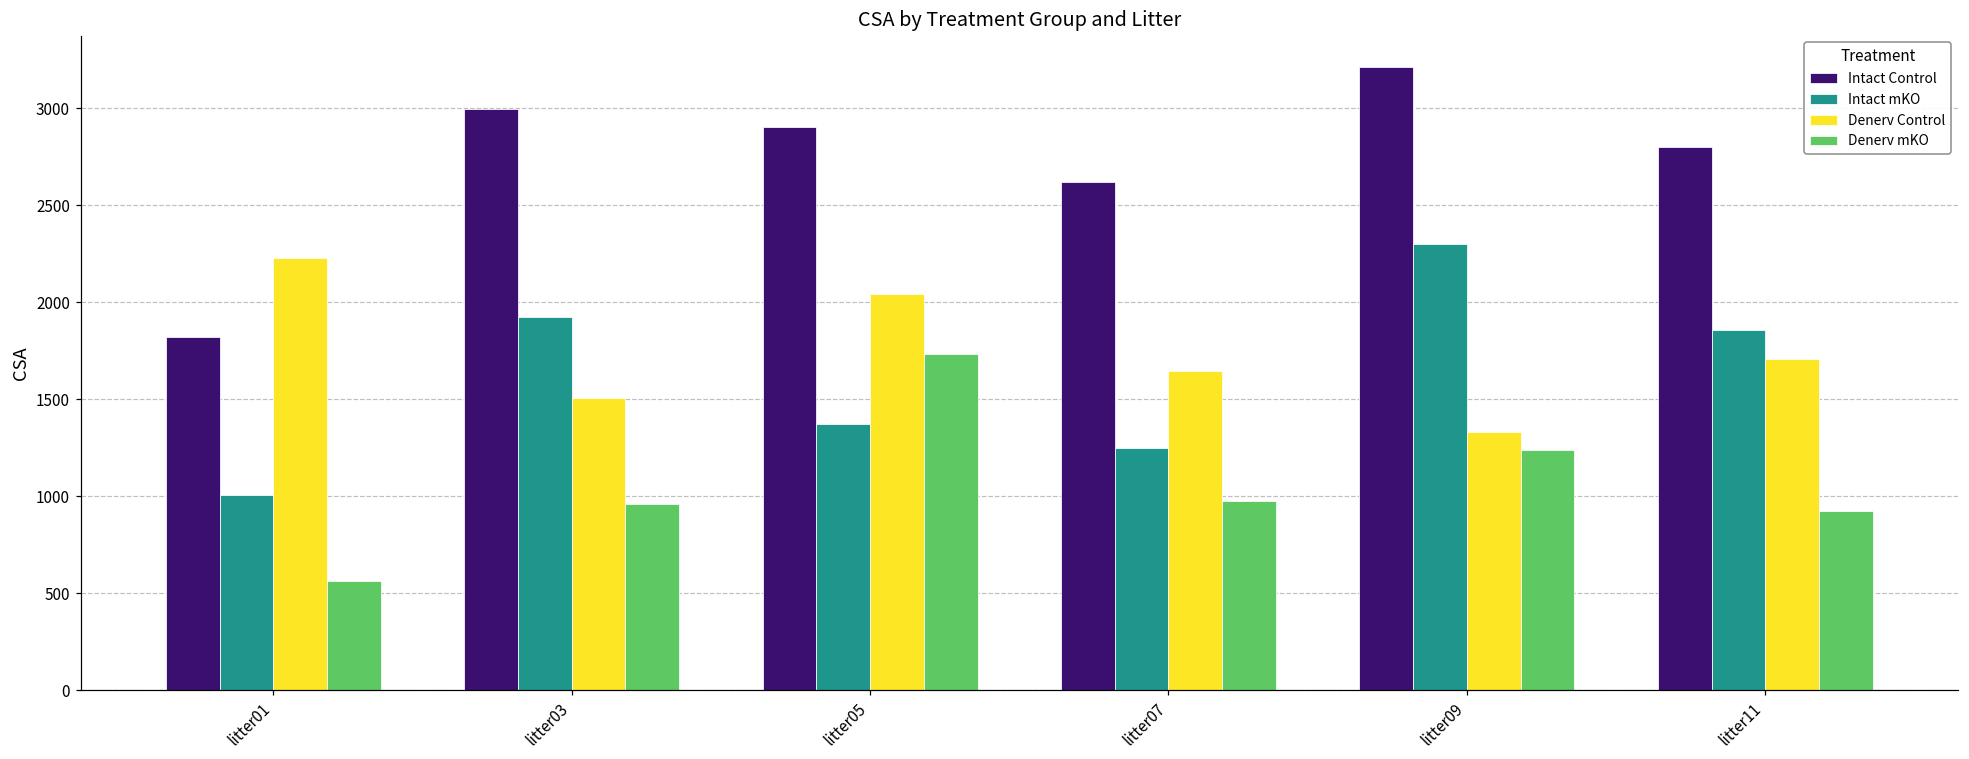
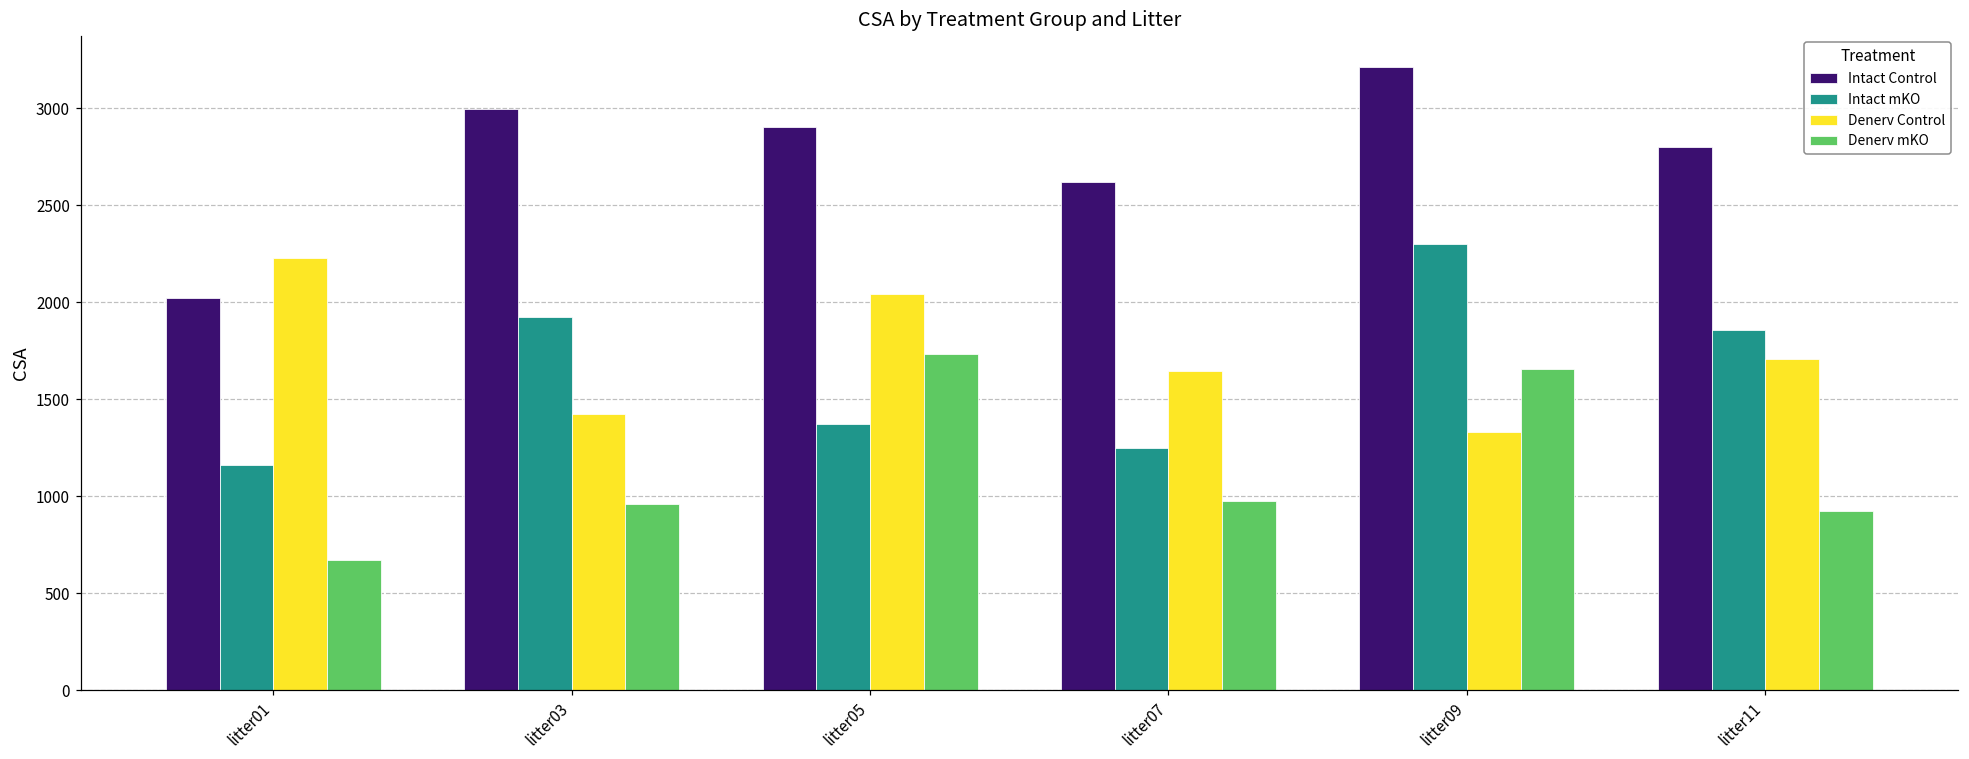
Intact Control, litter01: 1820 -> 2020
Intact mKO, litter01: 1000 -> 1160
Denerv mKO, litter01: 560 -> 670
Denerv Control, litter03: 1510 -> 1430
Denerv mKO, litter09: 1240 -> 1660
